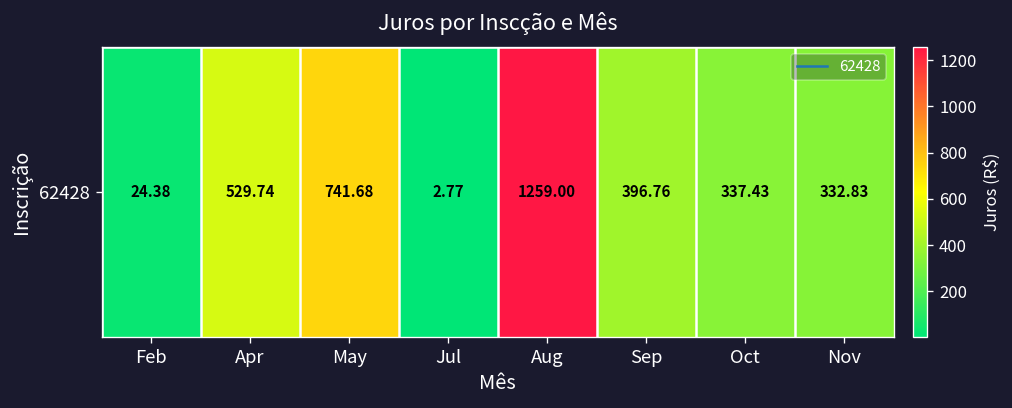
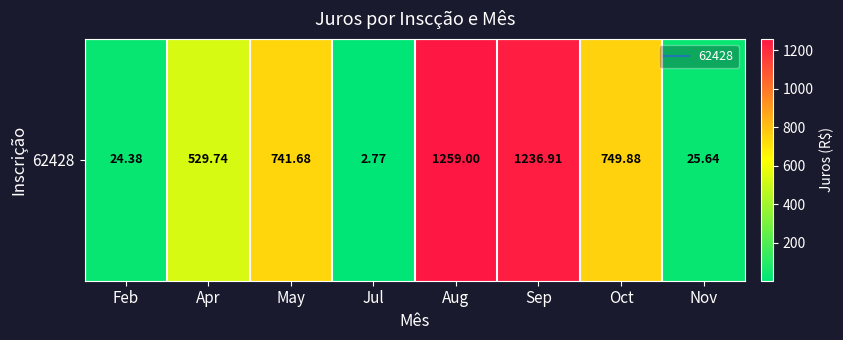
62428, Sep: 396.76 -> 1236.91
62428, Oct: 337.43 -> 749.88
62428, Nov: 332.83 -> 25.64
